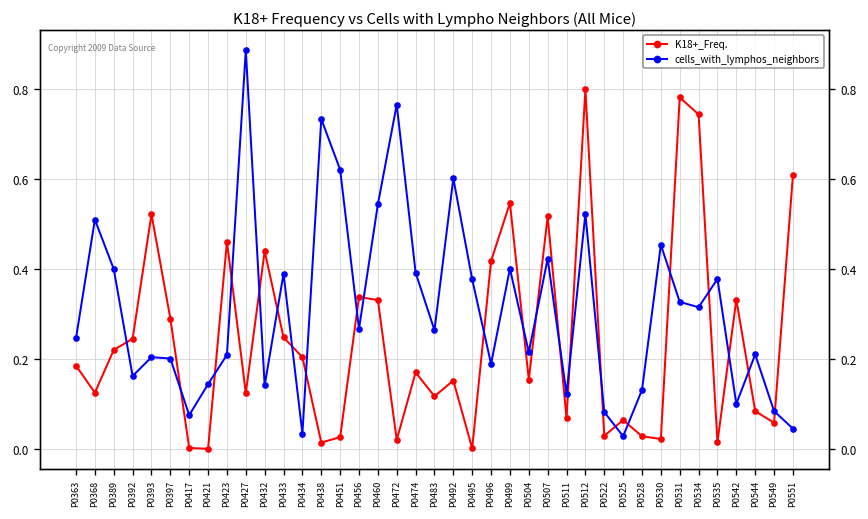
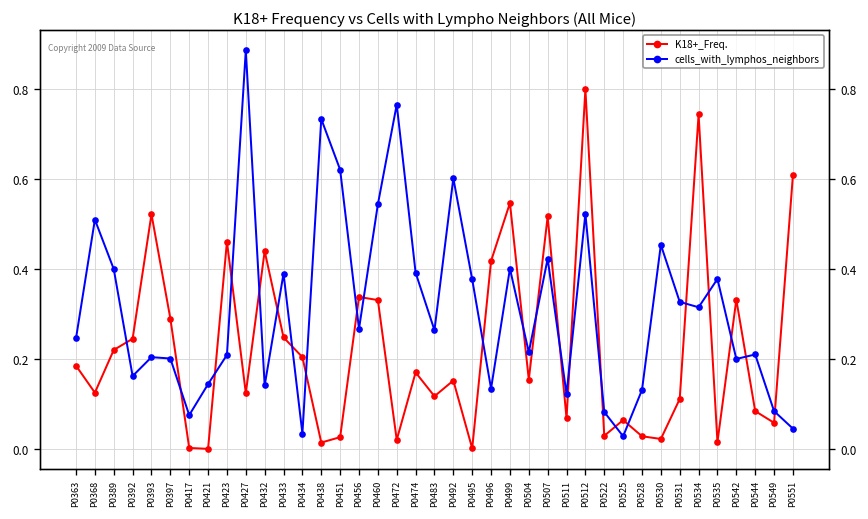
cells_with_lymphos_neighbors, P0496: 0.19 -> 0.13
K18+_Freq., P0531: 0.78 -> 0.11
cells_with_lymphos_neighbors, P0542: 0.1 -> 0.2
